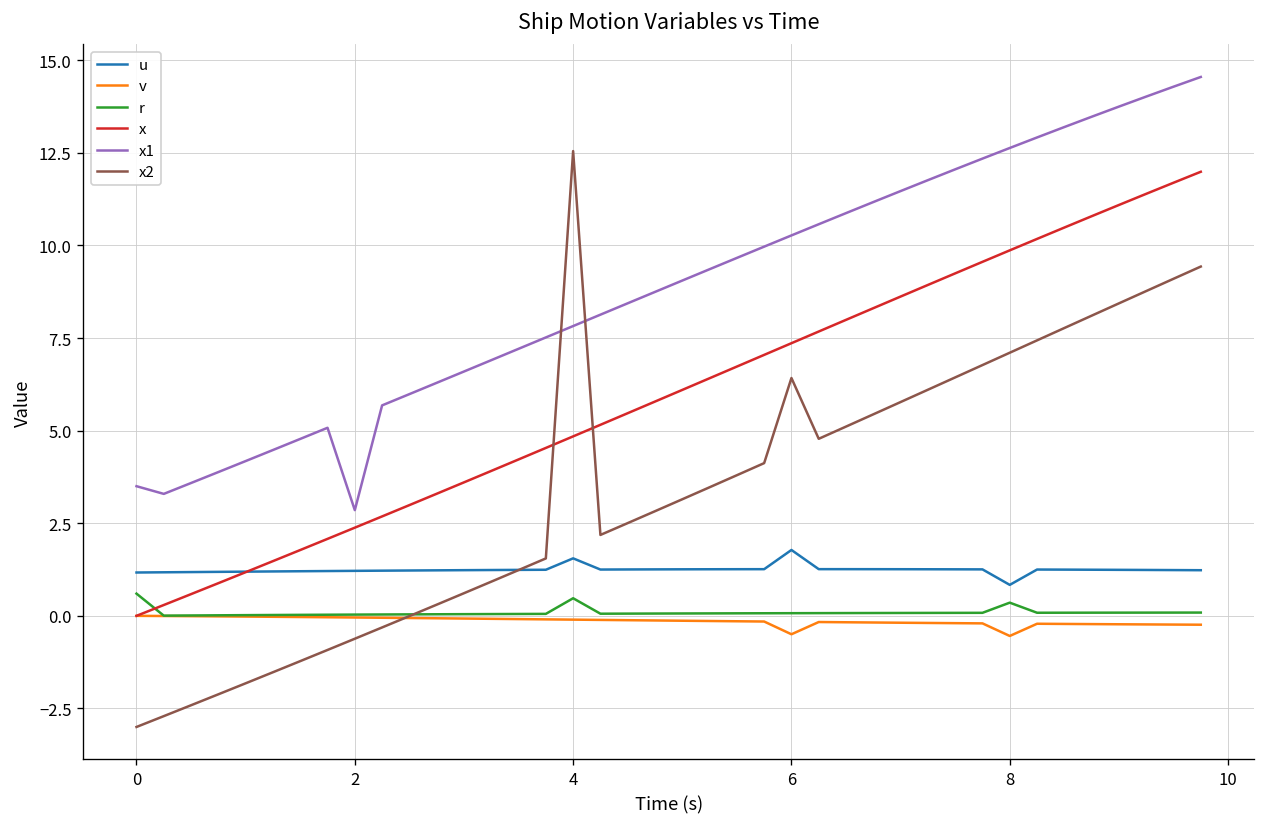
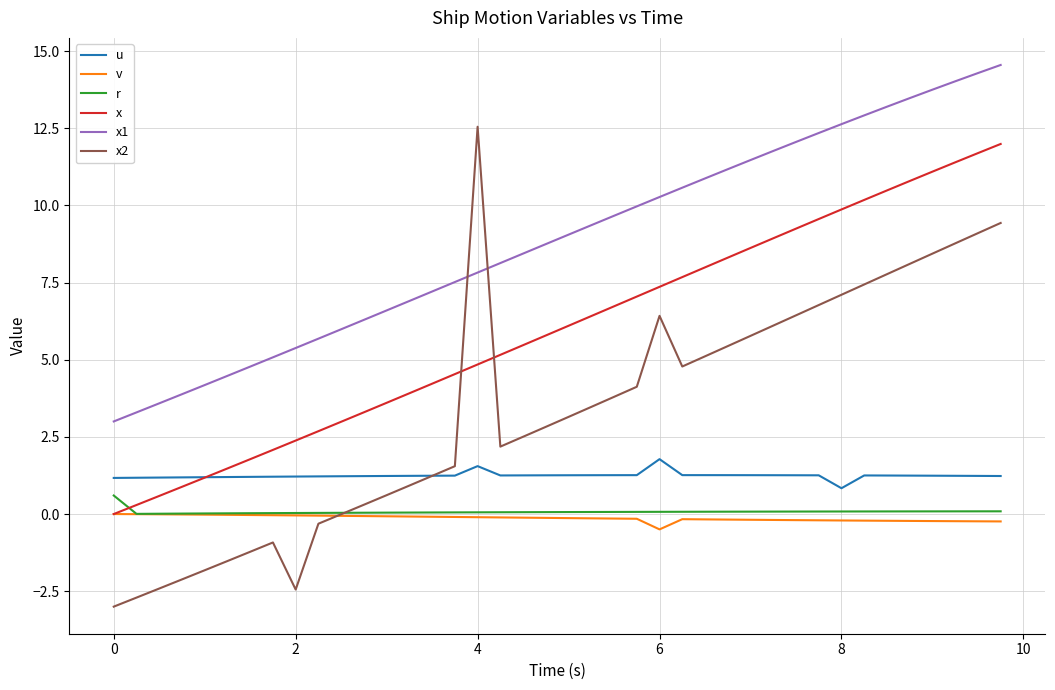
x1, 0: 3.5 -> 3.0
x1, 2: 2.9 -> 5.4
x2, 2: -0.6 -> -2.4
r, 4: 0.5 -> 0.1
v, 8: -0.5 -> -0.2
r, 8: 0.4 -> 0.1
